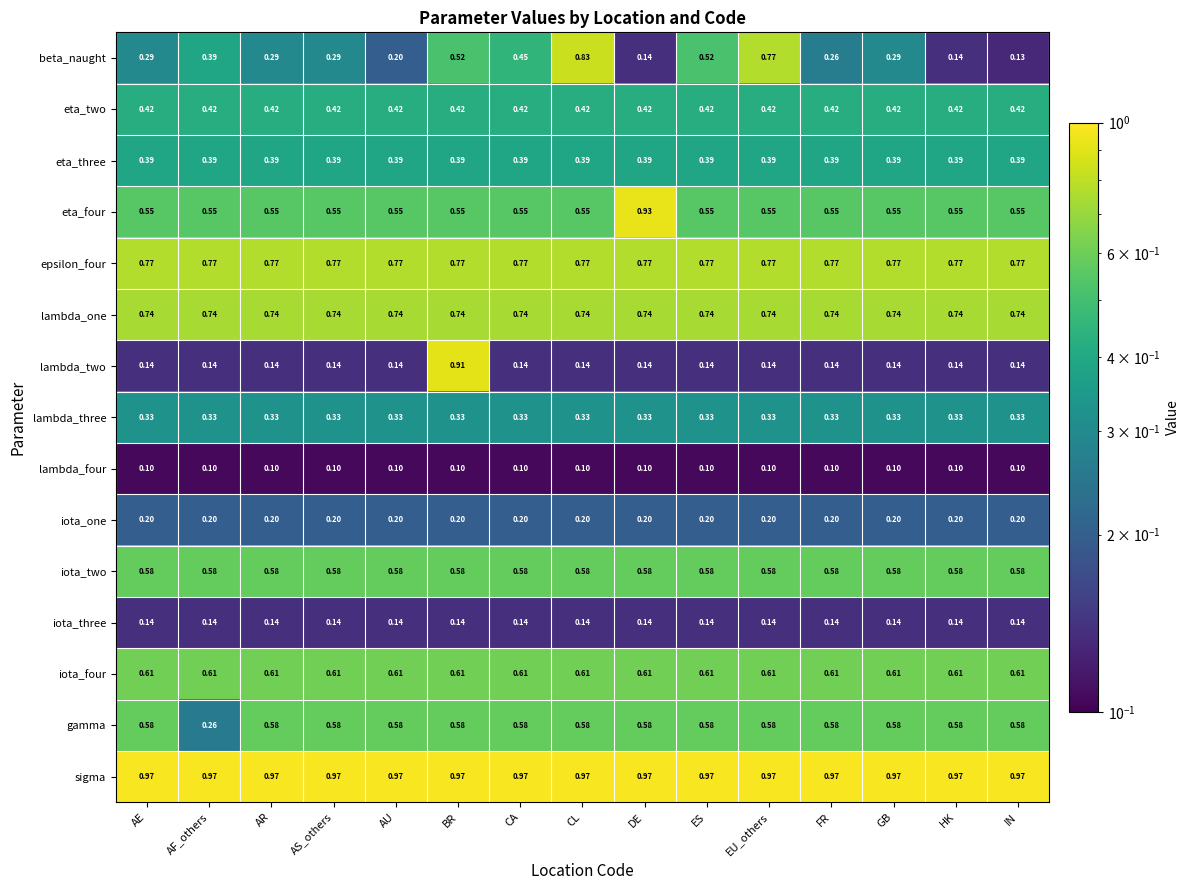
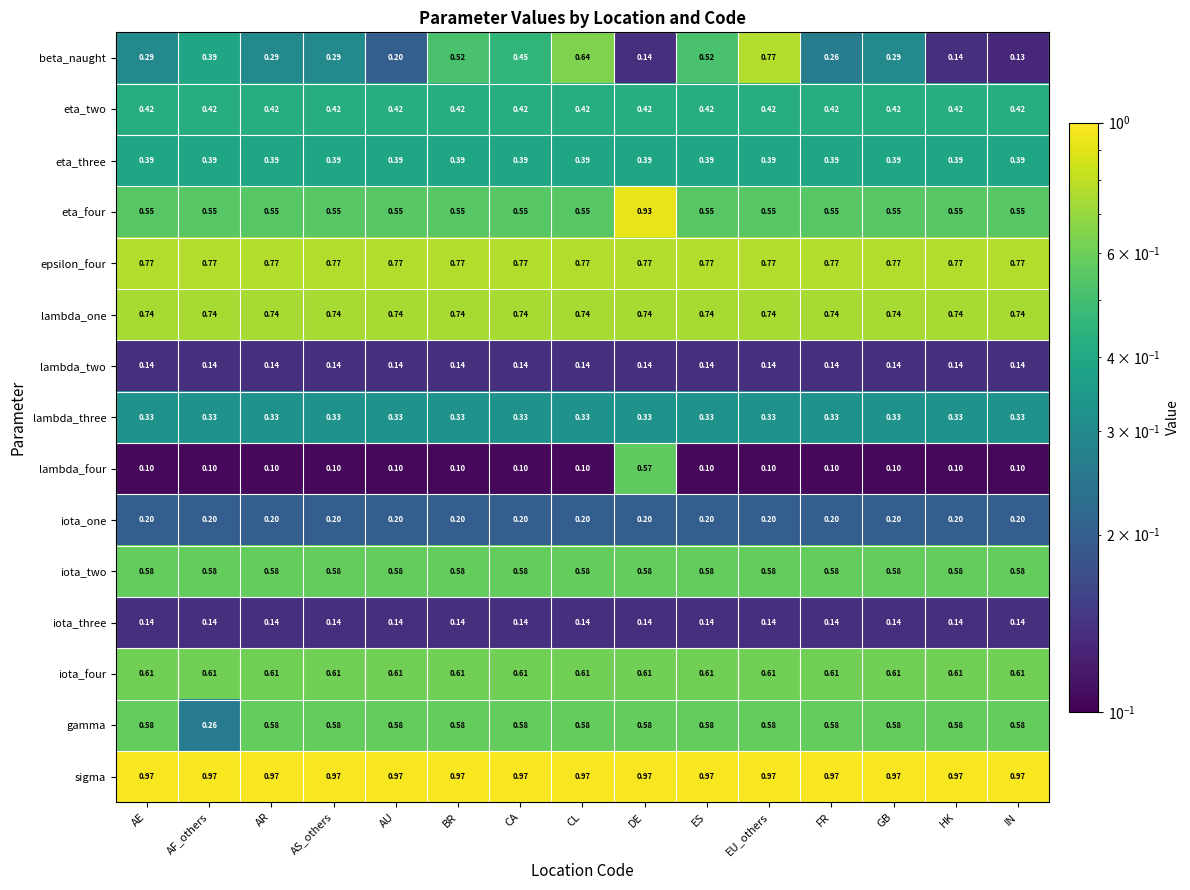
beta_naught, CL: 0.83 -> 0.64
lambda_two, BR: 0.91 -> 0.14
lambda_four, DE: 0.10 -> 0.57
